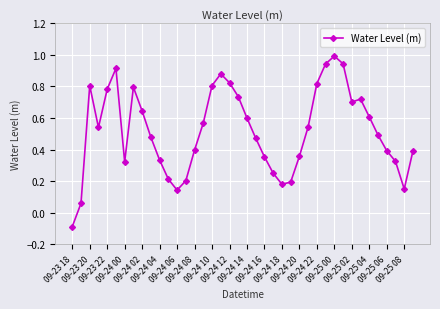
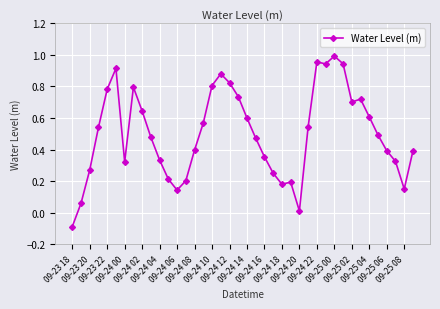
09-23 20: 0.81 -> 0.27
09-24 20: 0.36 -> 0.01
09-24 22: 0.82 -> 0.96
